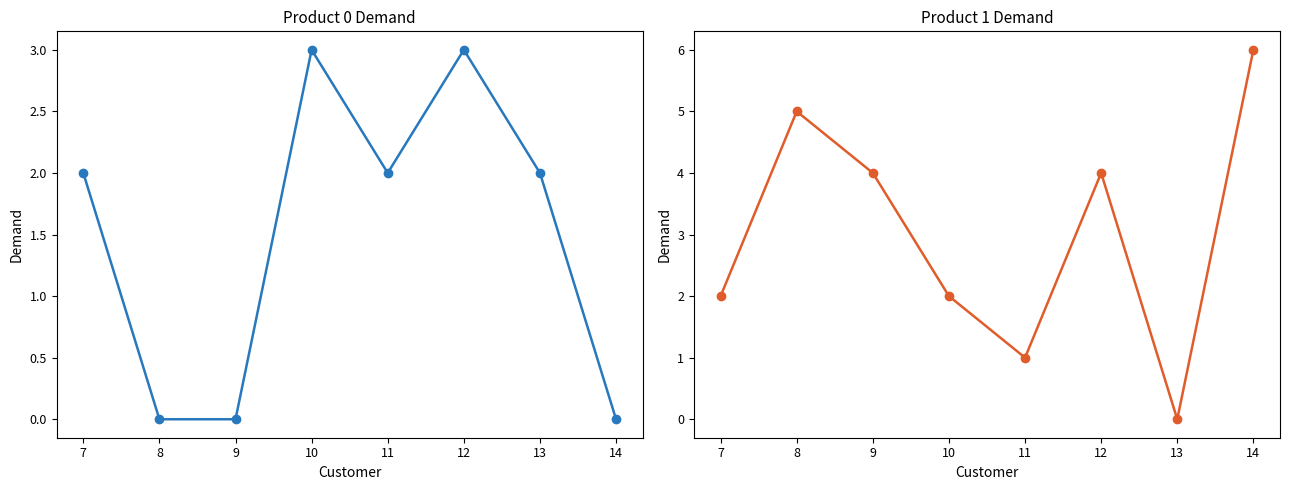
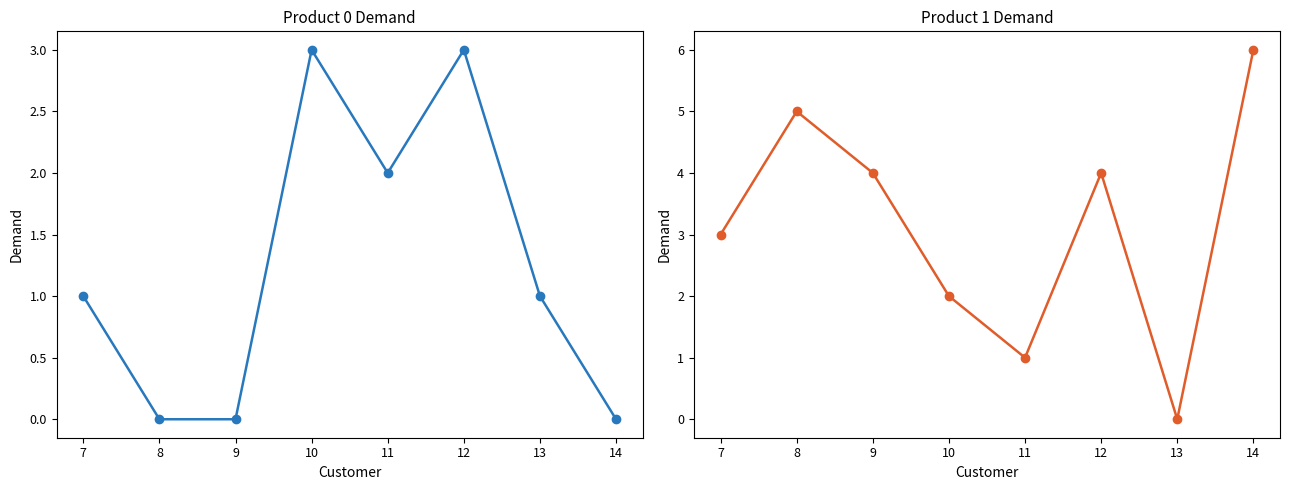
Product 0 Demand, 7: 2 -> 1
Product 0 Demand, 13: 2 -> 1
Product 1 Demand, 7: 2 -> 3
